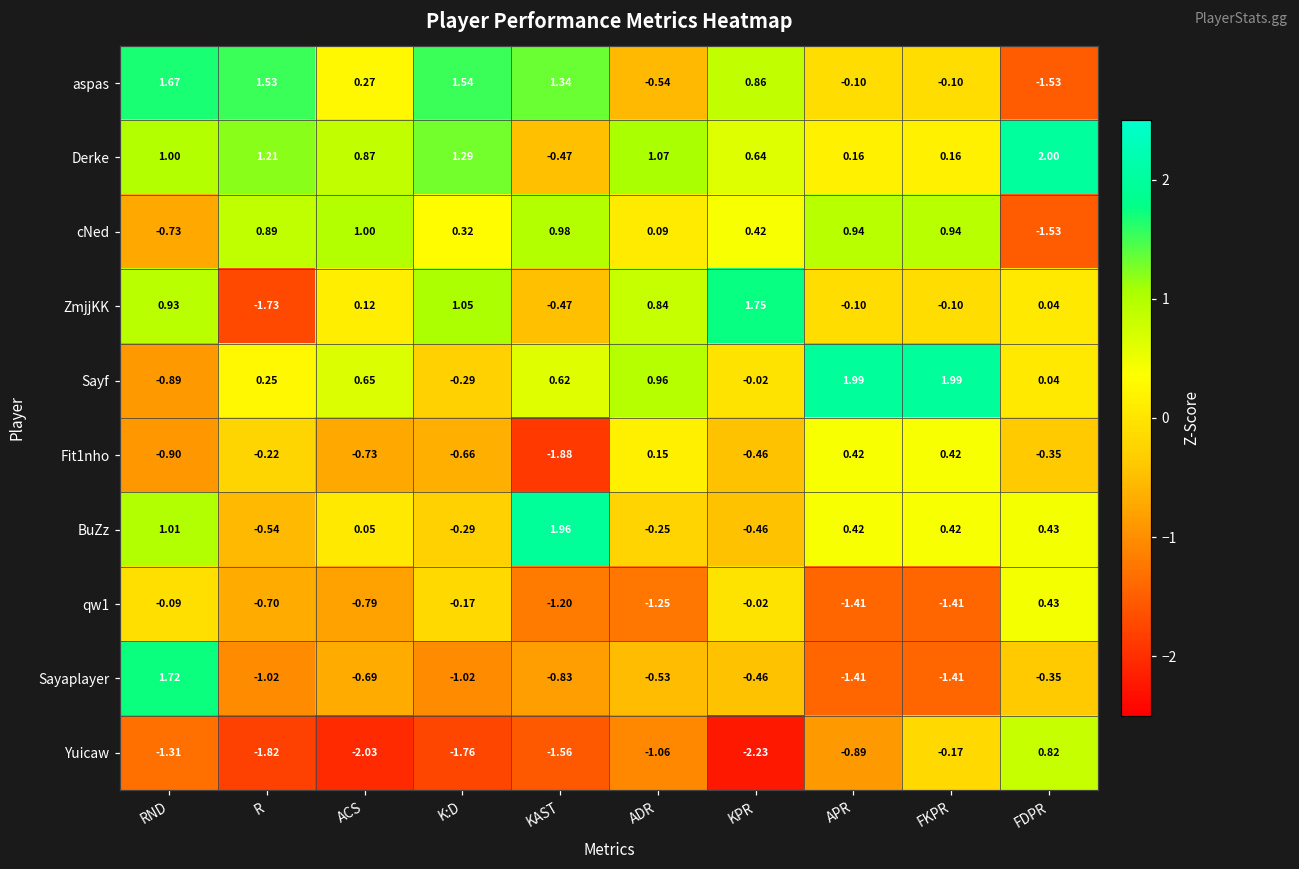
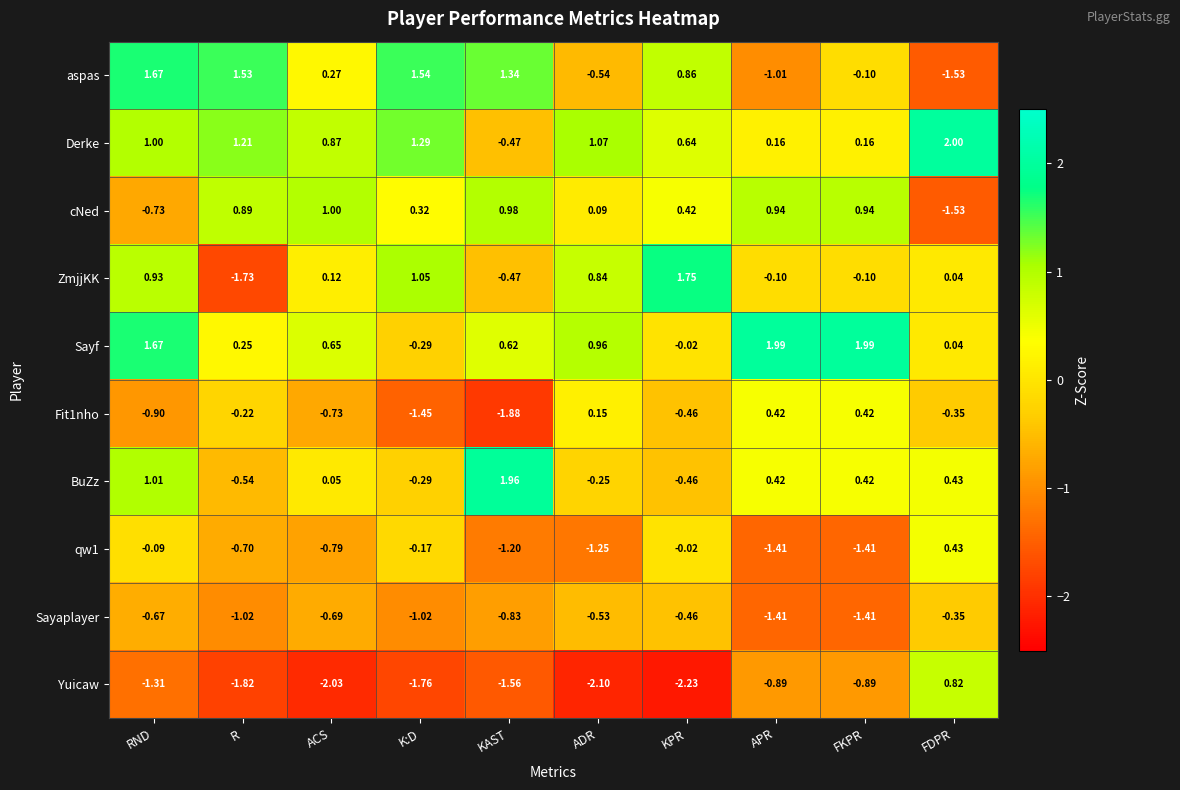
aspas, APR: -0.10 -> -1.01
Sayf, RND: -0.89 -> 1.67
Fit1nho, K:D: -0.66 -> -1.45
Sayaplayer, RND: 1.72 -> -0.67
Yuicaw, ADR: -1.06 -> -2.10
Yuicaw, FKPR: -0.17 -> -0.89
